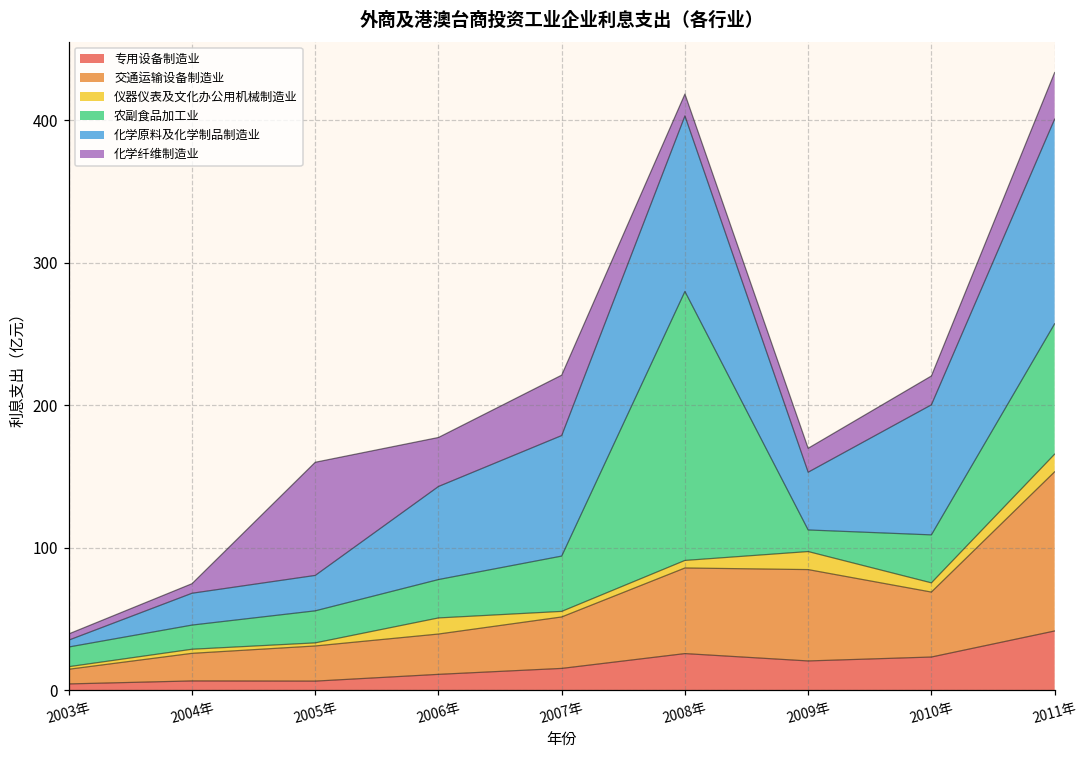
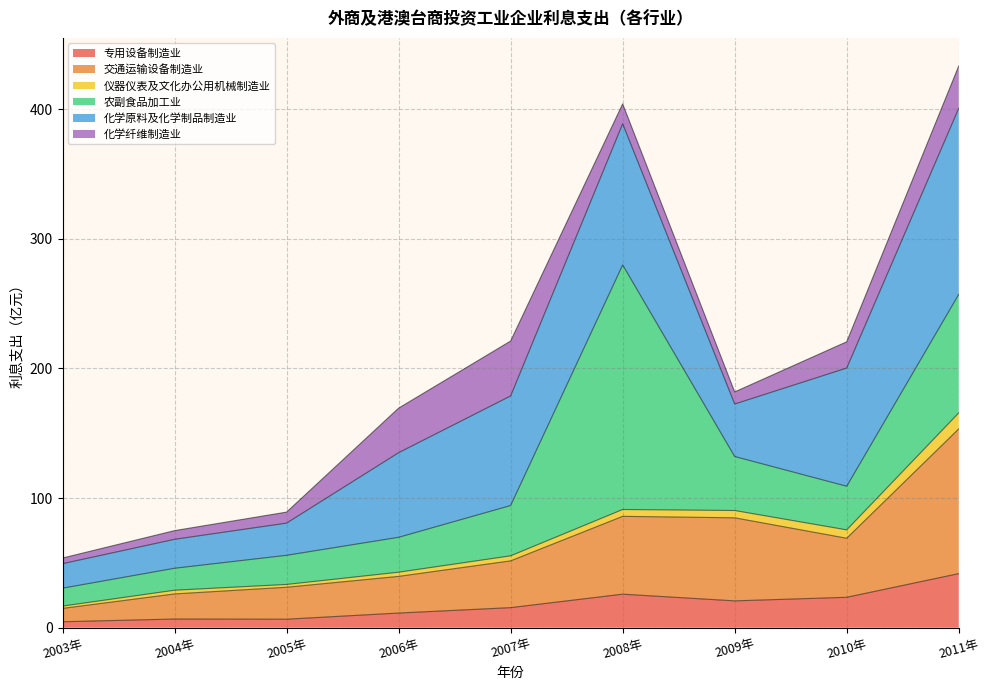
化学原料及化学制品制造业, 2003年: 5 -> 19
化学纤维制造业, 2005年: 79 -> 8
仪器仪表及文化办公用机械制造业, 2006年: 11 -> 3
化学原料及化学制品制造业, 2008年: 123 -> 109
仪器仪表及文化办公用机械制造业, 2009年: 13 -> 6
农副食品加工业, 2009年: 15 -> 42
化学纤维制造业, 2009年: 17 -> 9
